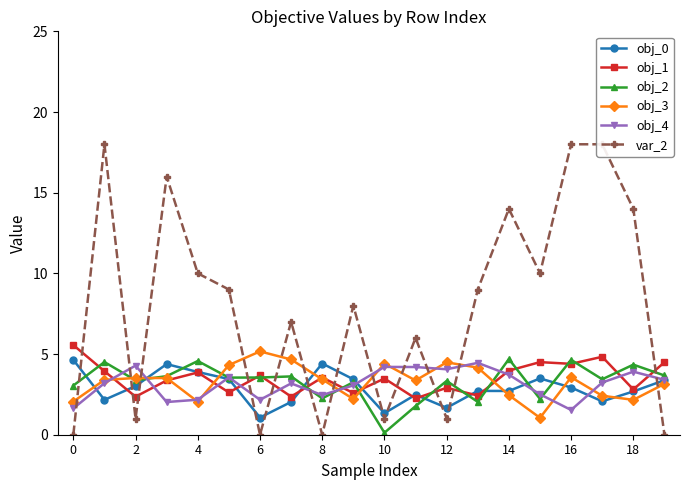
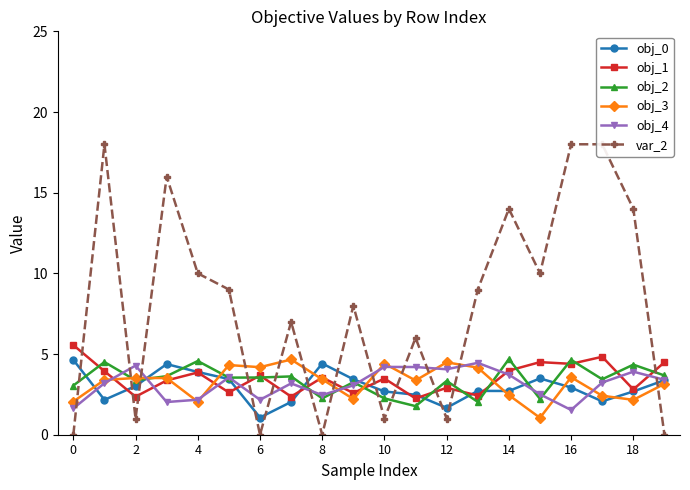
obj_3, 6: 5.2 -> 4.2
obj_0, 10: 1.3 -> 2.7
obj_2, 10: 0.1 -> 2.3
